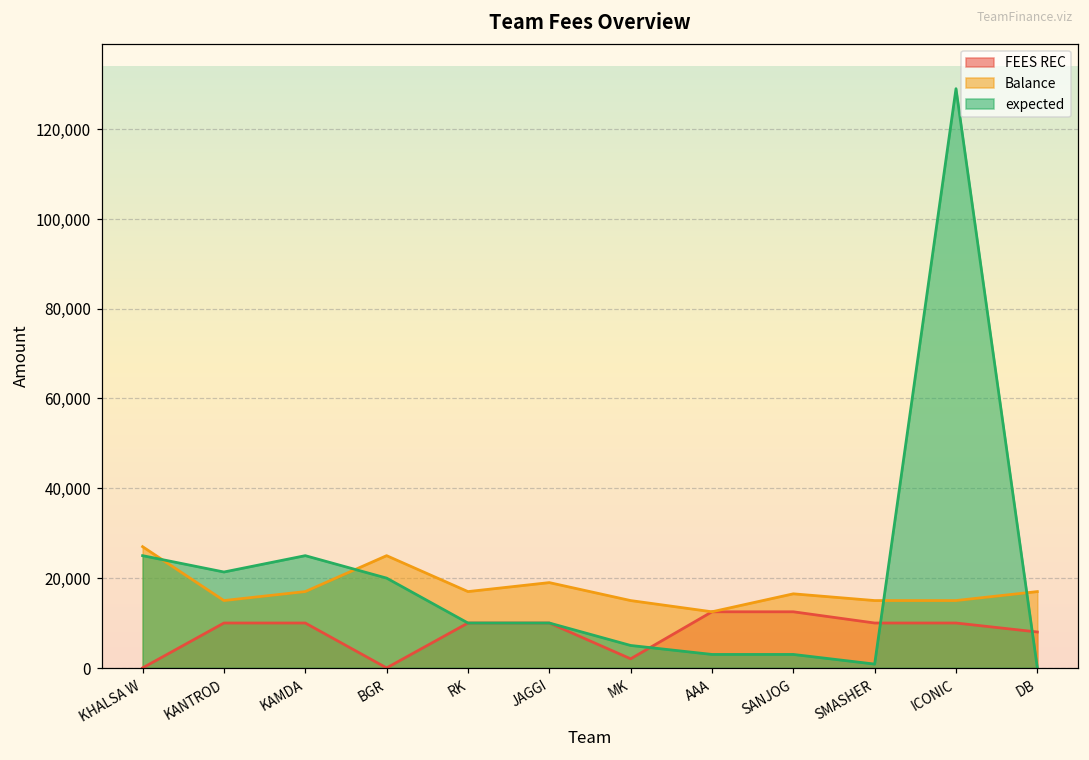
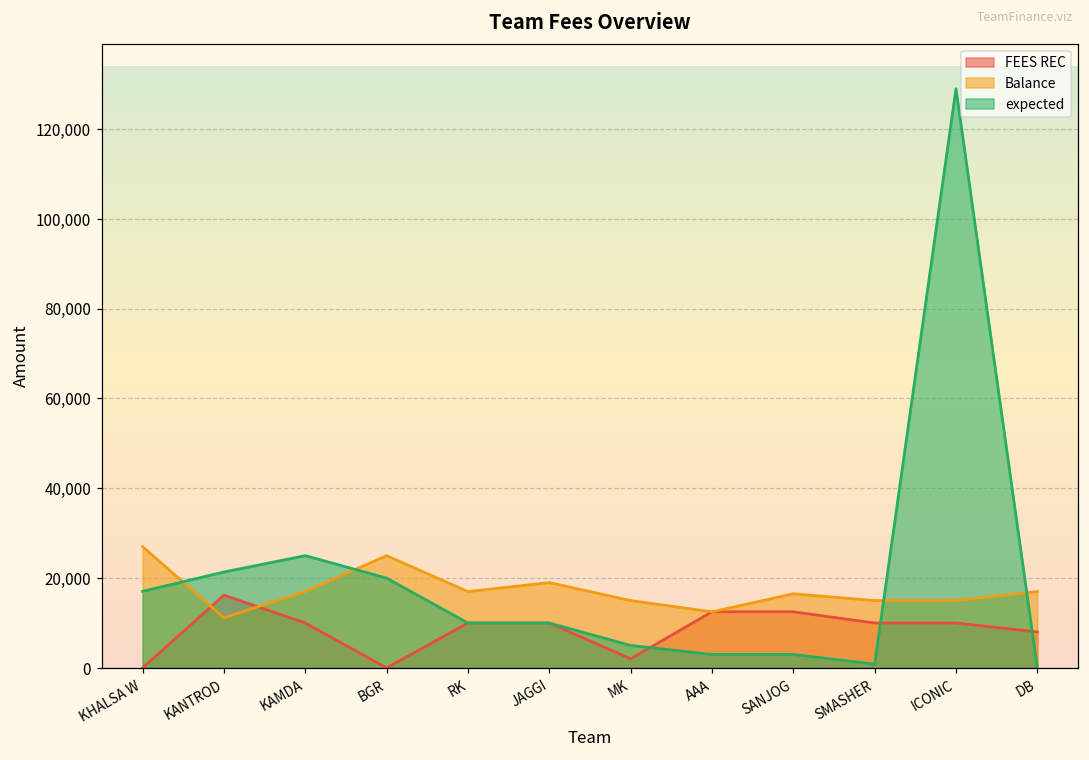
expected, KHALSA W: 25,000 -> 17,000
FEES REC, KANTROD: 10,000 -> 16,000
Balance, KANTROD: 15,000 -> 11,000
